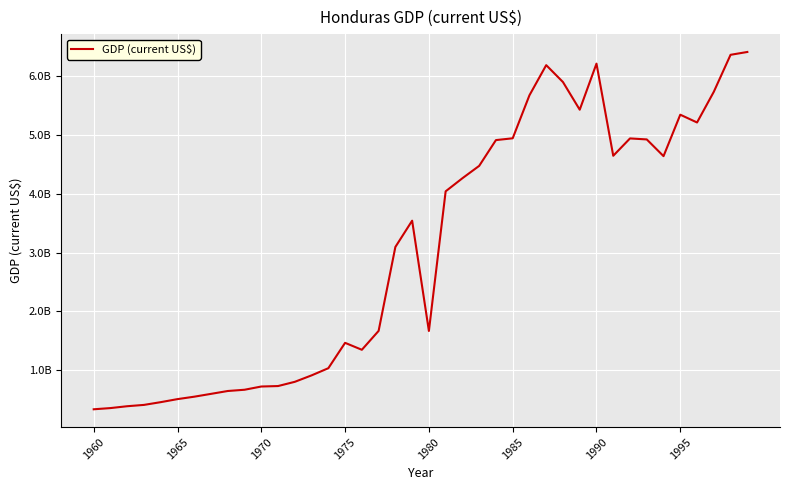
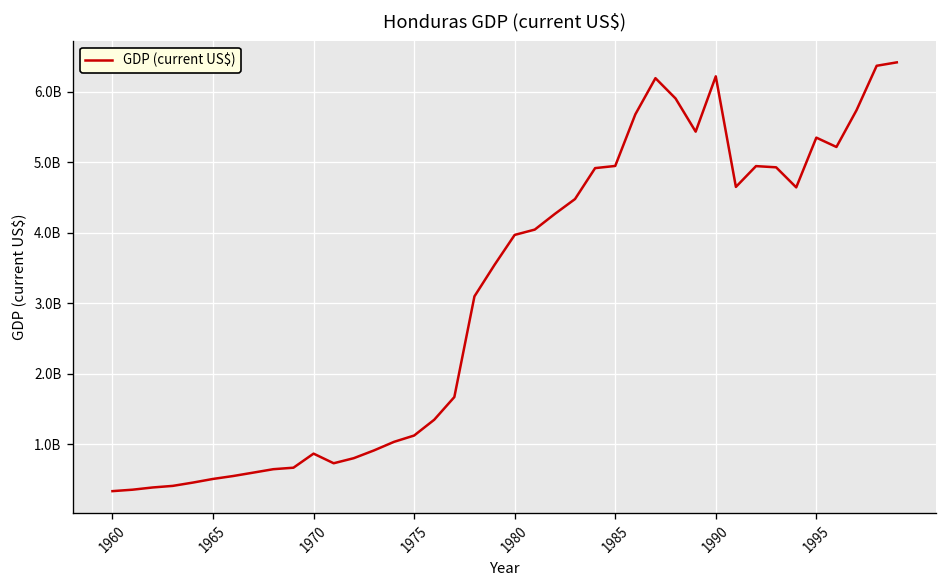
1970: 700000000 -> 900000000
1975: 1500000000 -> 1100000000
1980: 1700000000 -> 4000000000
